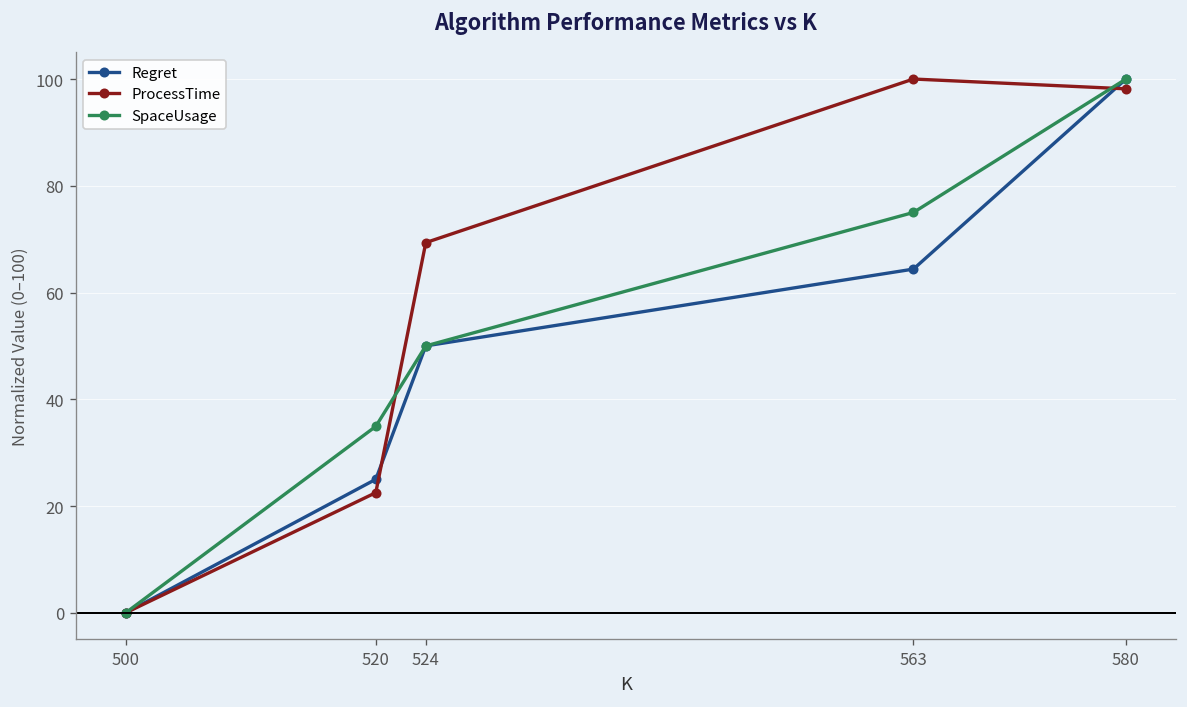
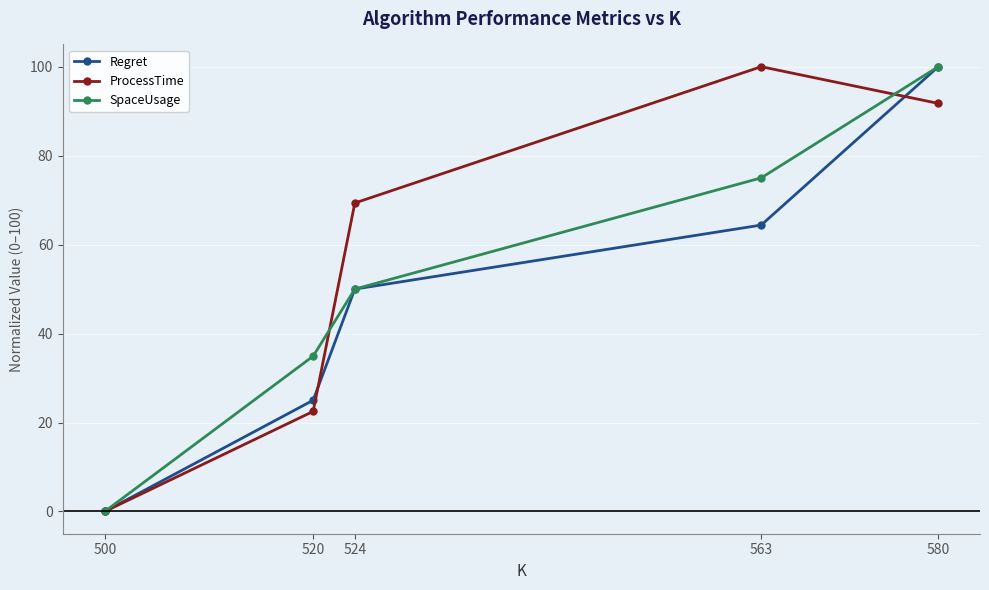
ProcessTime, 580: 98 -> 92
